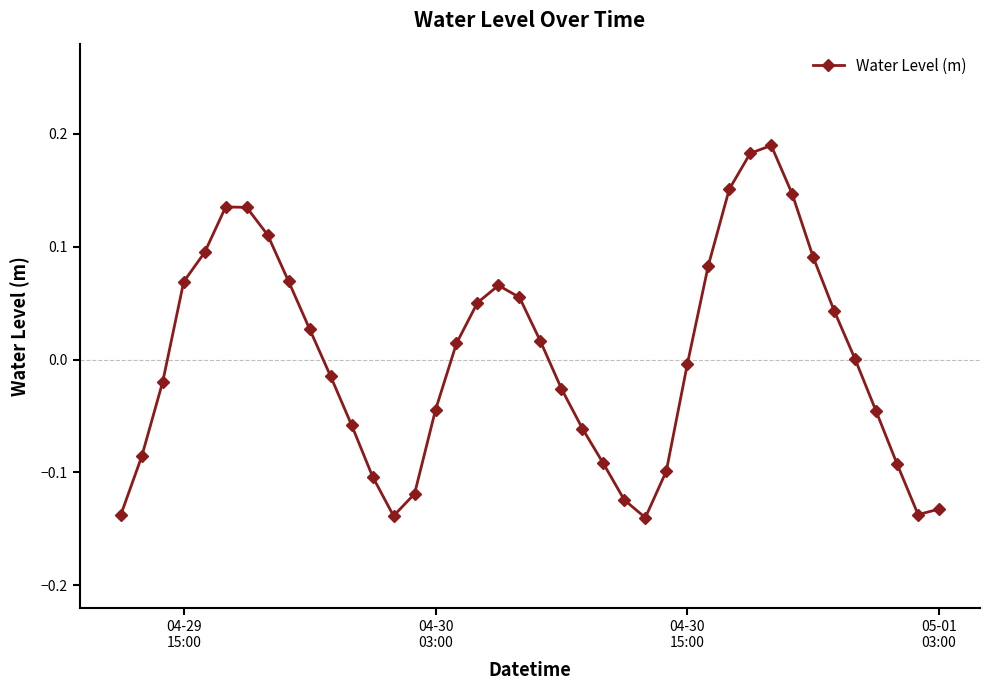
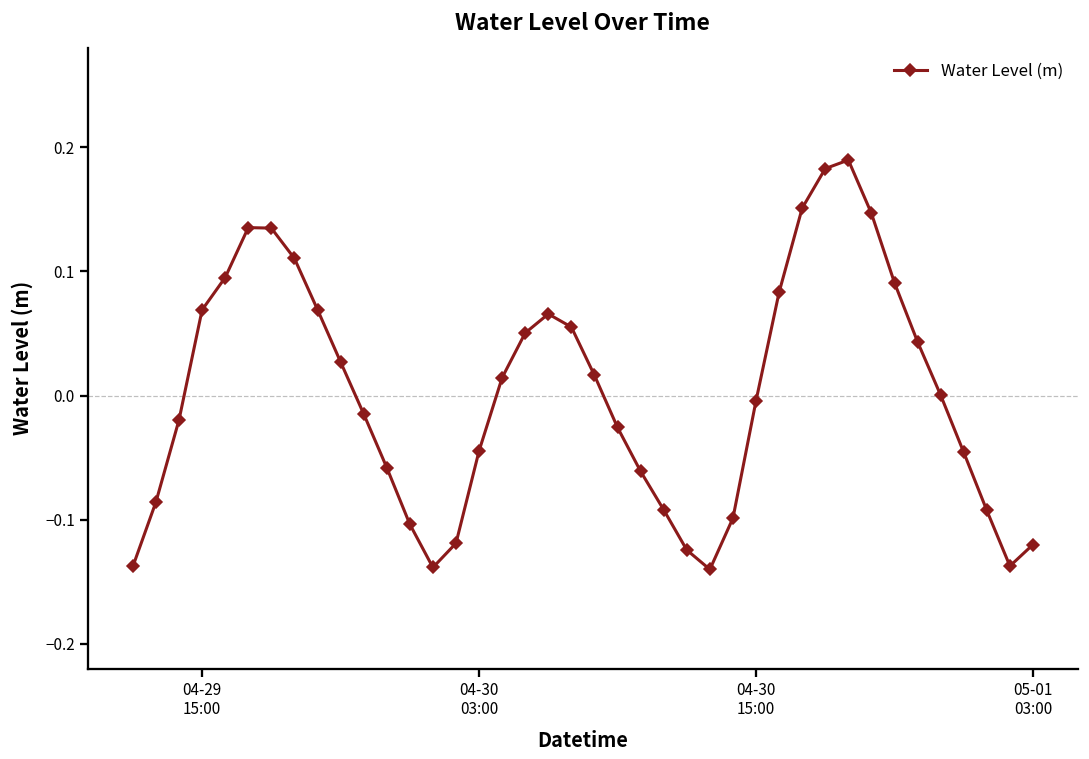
05-01 03:00: -0.132 -> -0.120
